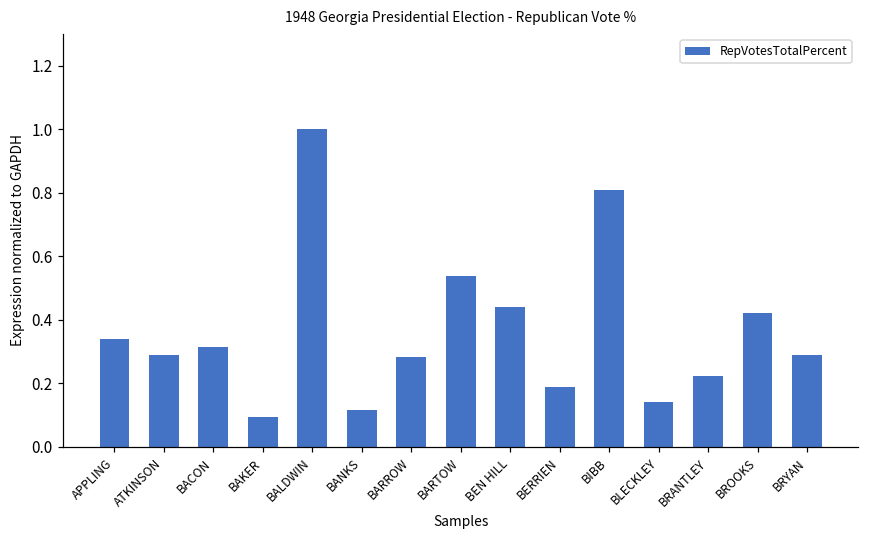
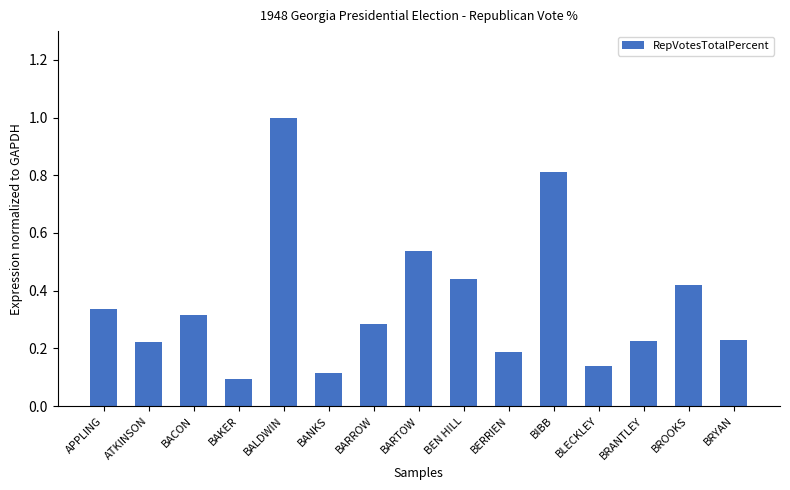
ATKINSON: 0.29 -> 0.22
BRYAN: 0.29 -> 0.23
